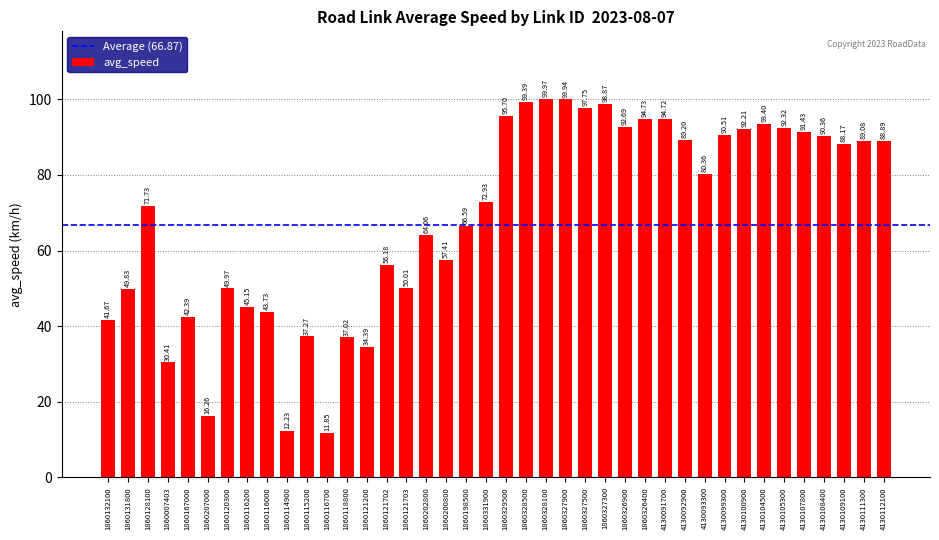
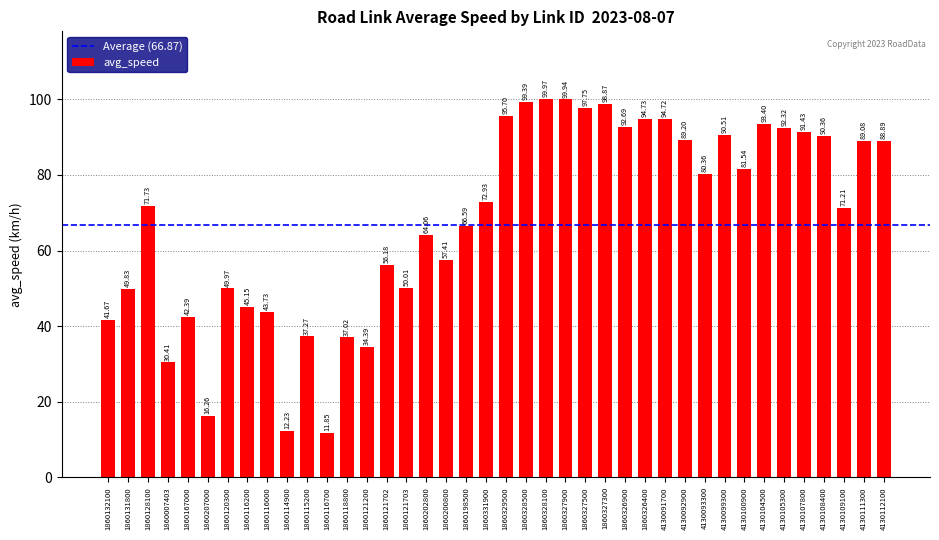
4130100900: 92.21 -> 81.54
4130109100: 88.17 -> 71.21
